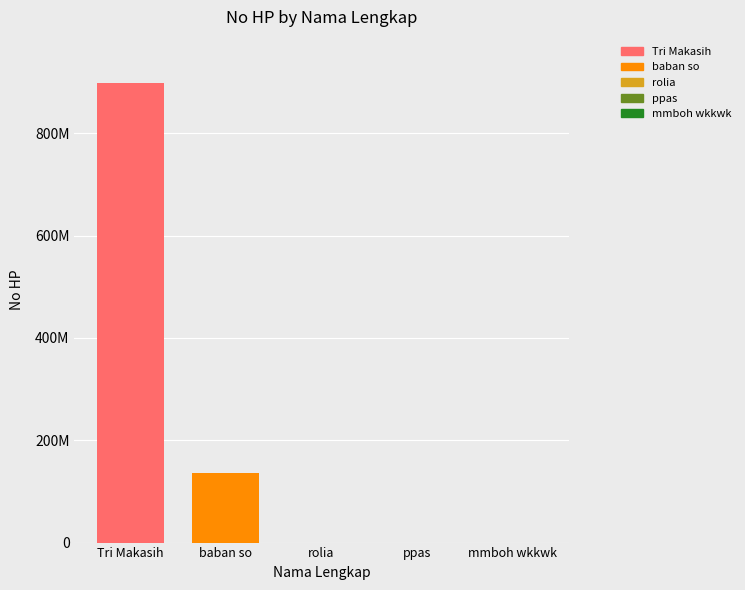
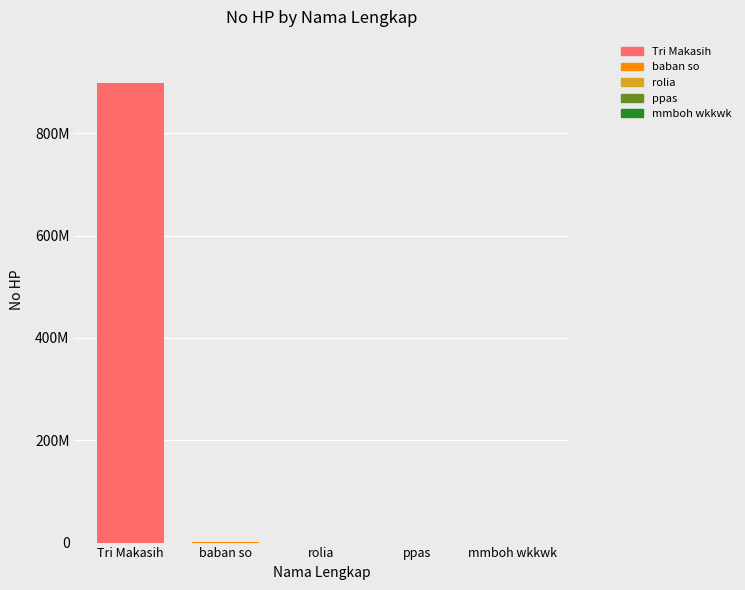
baban so: 140000000 -> 0
